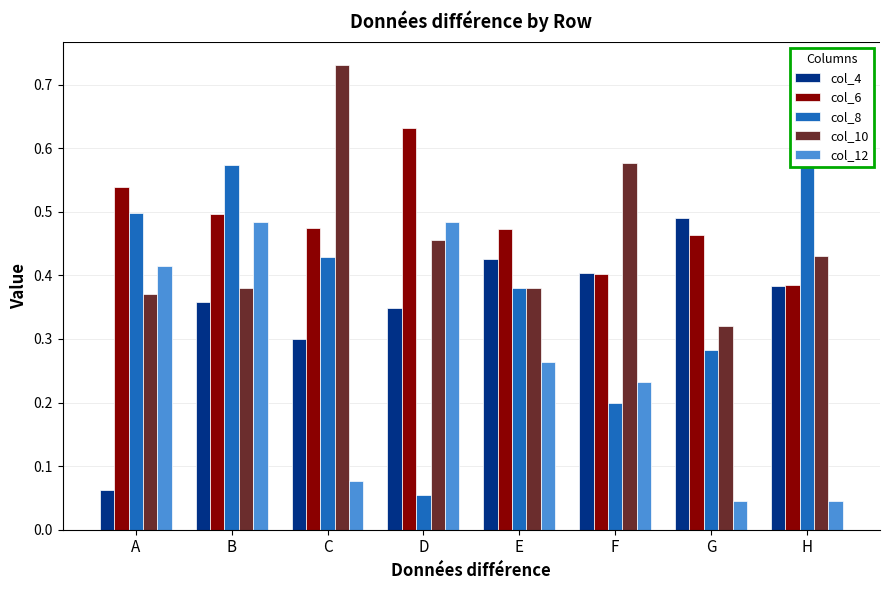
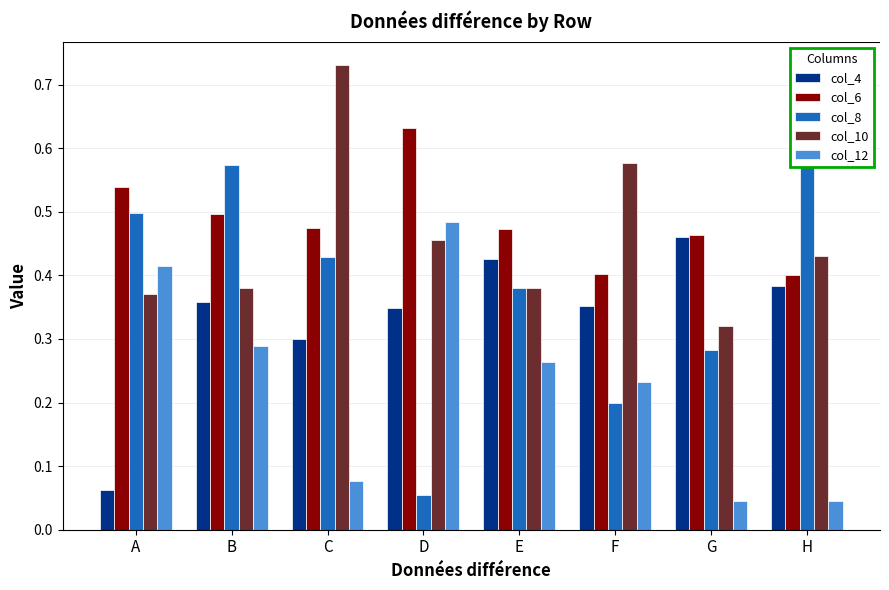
col_12, B: 0.48 -> 0.29
col_4, F: 0.40 -> 0.35
col_4, G: 0.49 -> 0.46
col_6, H: 0.38 -> 0.40
